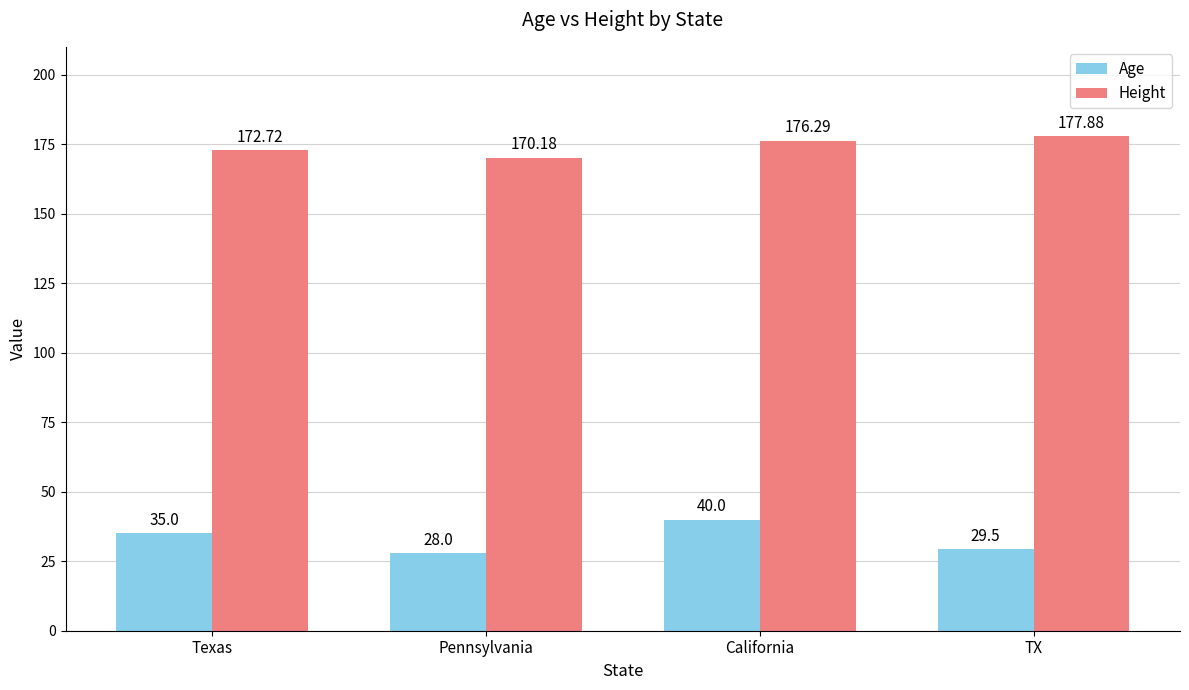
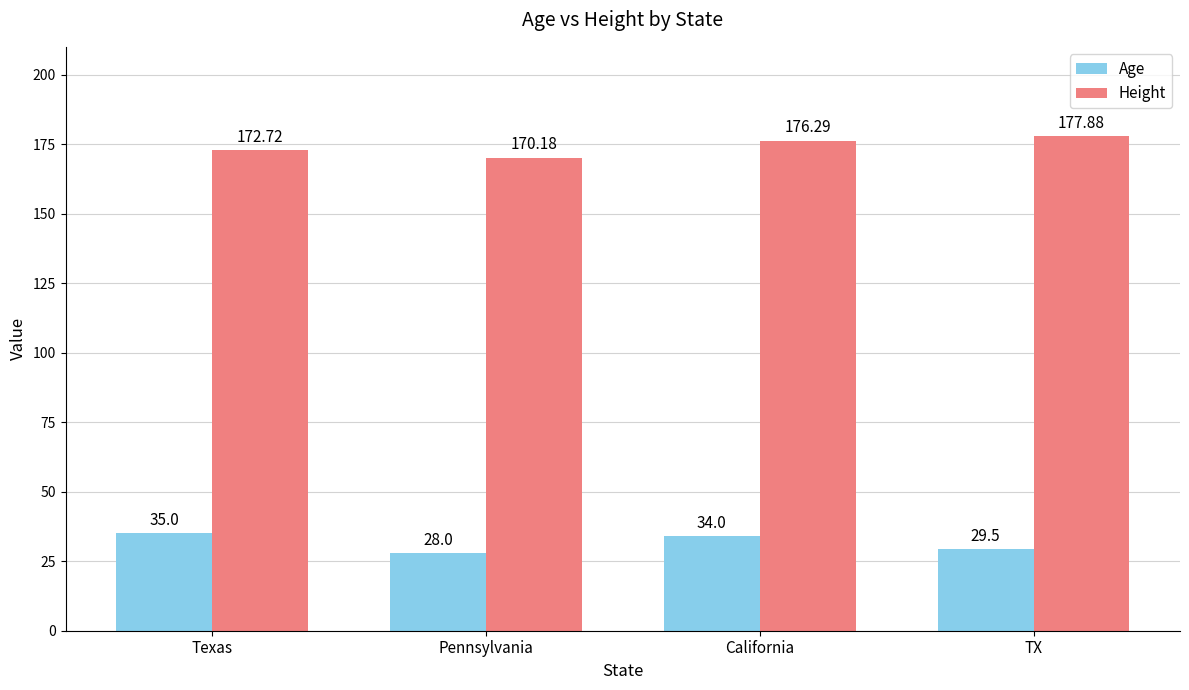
Age, California: 40.0 -> 34.0
